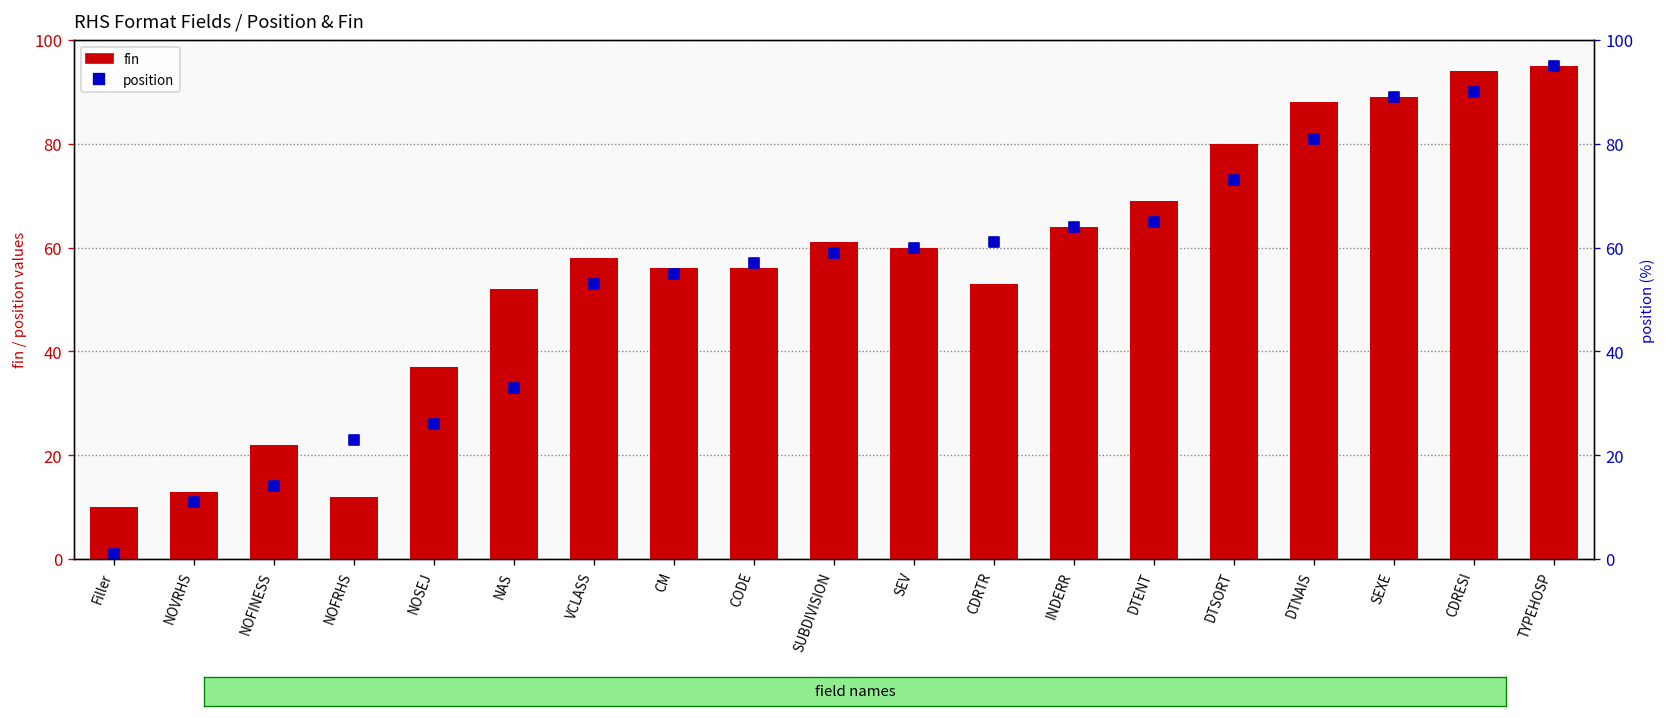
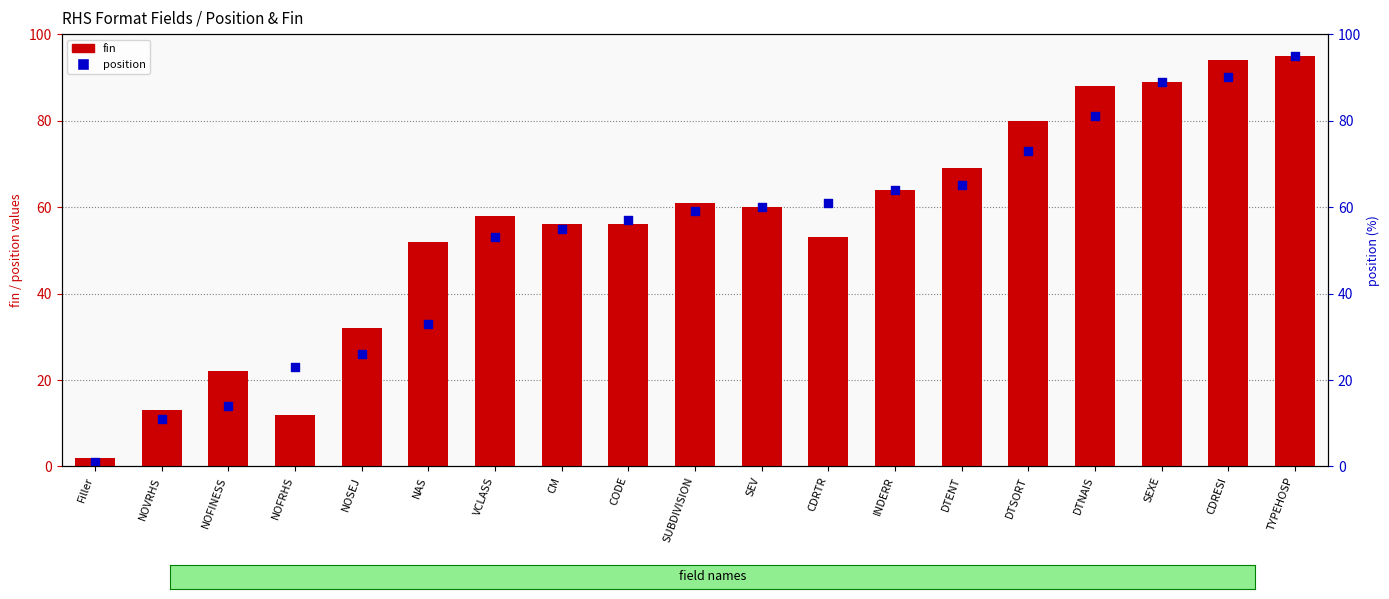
fin, Filler: 10 -> 2
fin, NOSEJ: 37 -> 32
